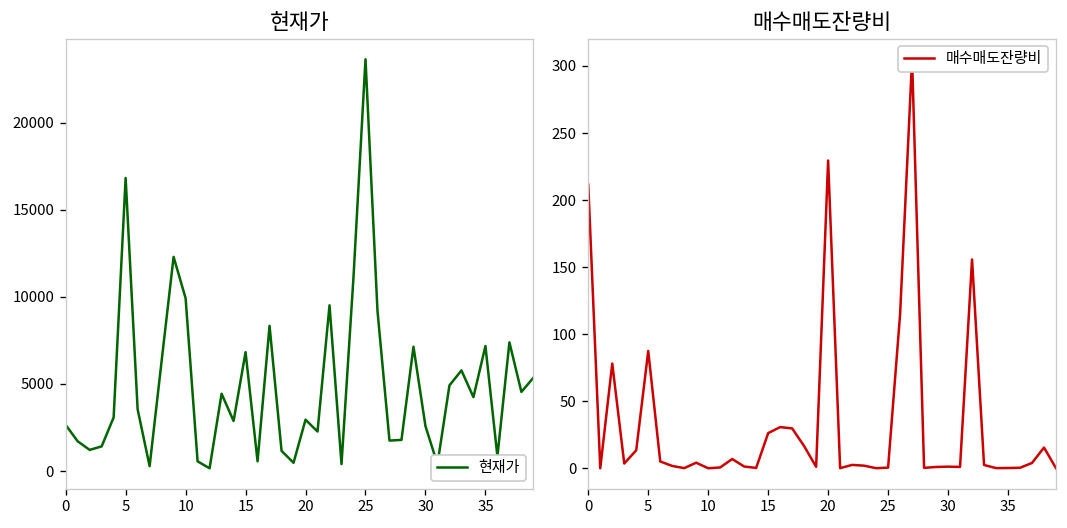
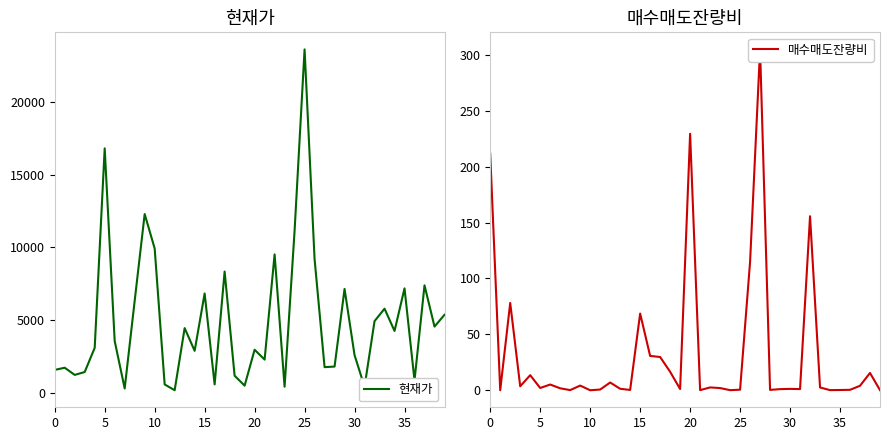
현재가, 0: 2700 -> 1600
매수매도잔량비, 5: 88 -> 2
매수매도잔량비, 15: 26 -> 69
